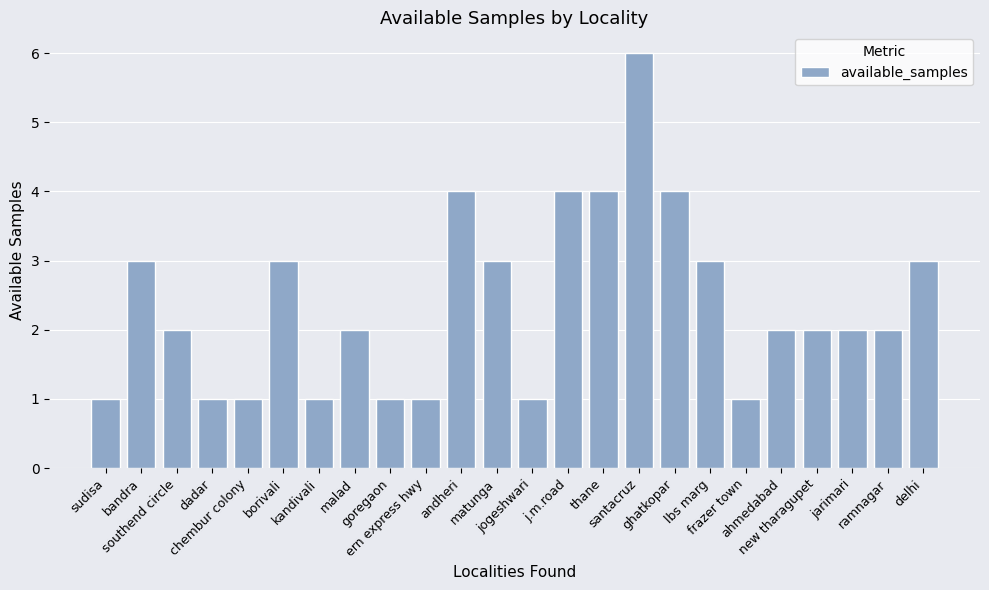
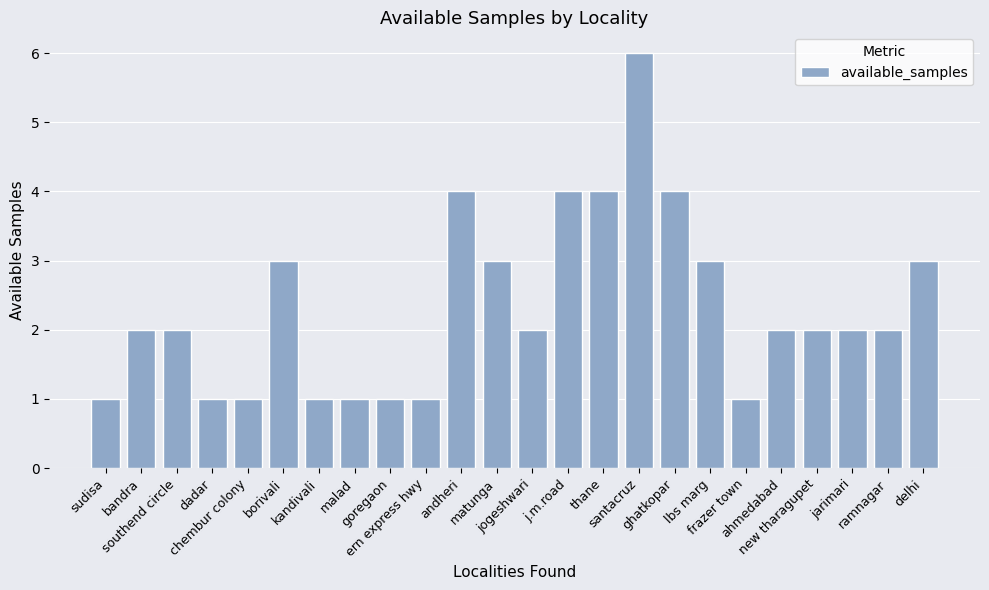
bandra: 3 -> 2
malad: 2 -> 1
jogeshwari: 1 -> 2
